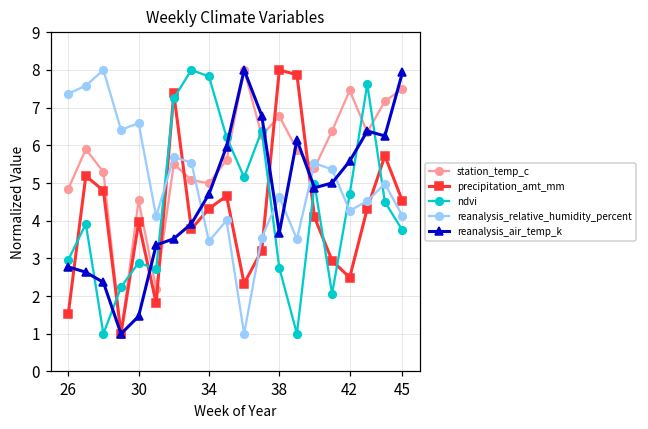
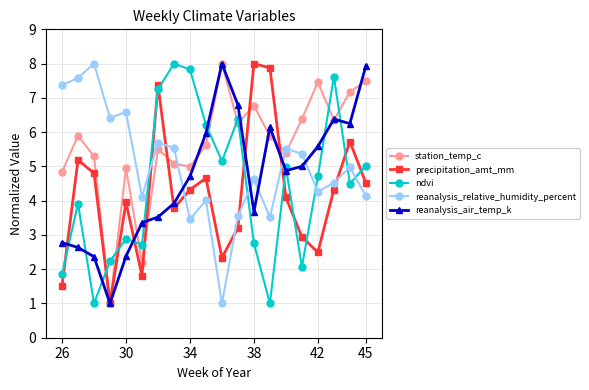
ndvi, 26: 3.0 -> 1.9
station_temp_c, 30: 4.5 -> 4.9
reanalysis_air_temp_k, 30: 1.5 -> 2.4
ndvi, 45: 3.7 -> 5.0
